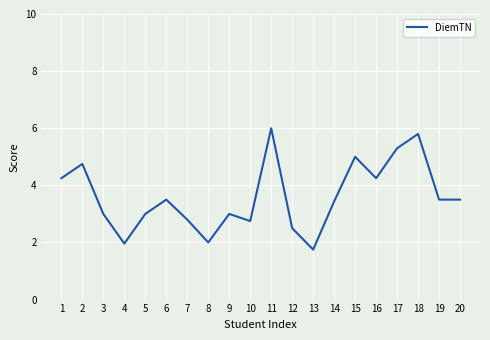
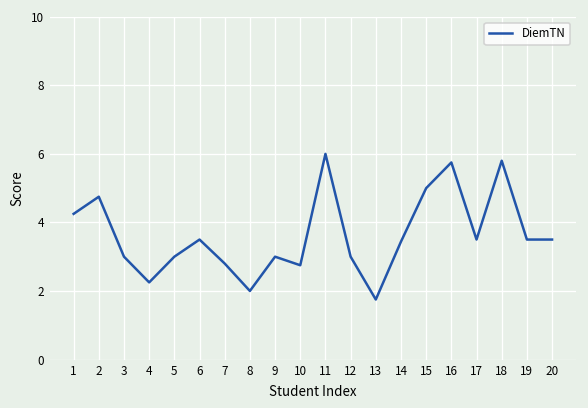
4: 2.0 -> 2.3
12: 2.5 -> 3.0
16: 4.3 -> 5.8
17: 5.3 -> 3.5
